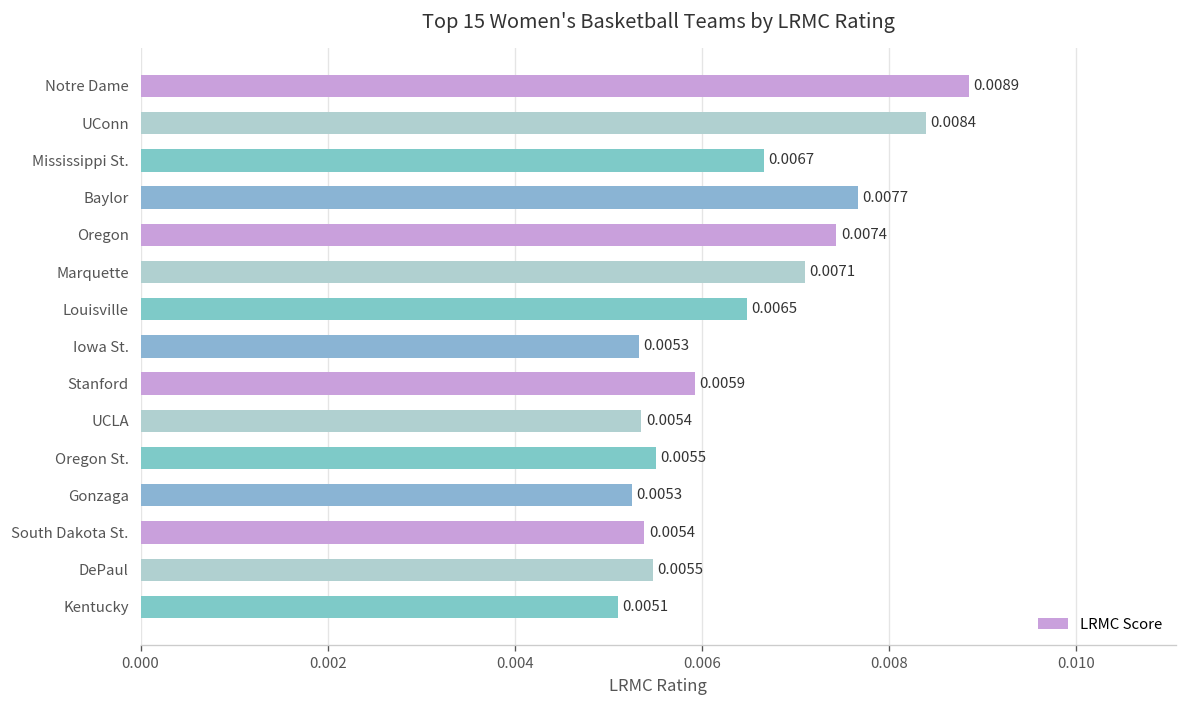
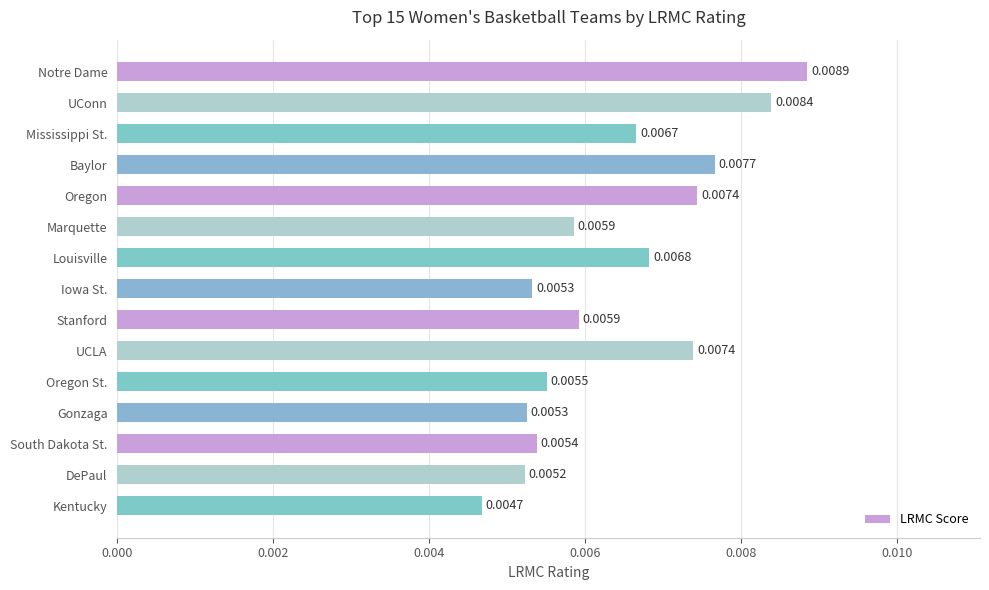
Marquette: 0.0071 -> 0.0059
Louisville: 0.0065 -> 0.0068
UCLA: 0.0054 -> 0.0074
DePaul: 0.0055 -> 0.0052
Kentucky: 0.0051 -> 0.0047
